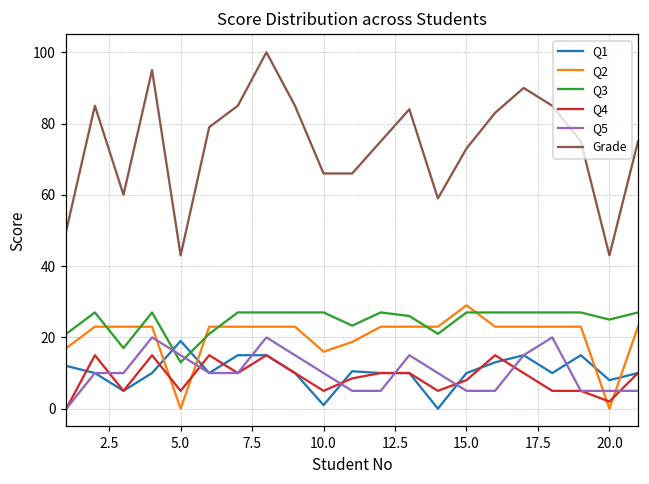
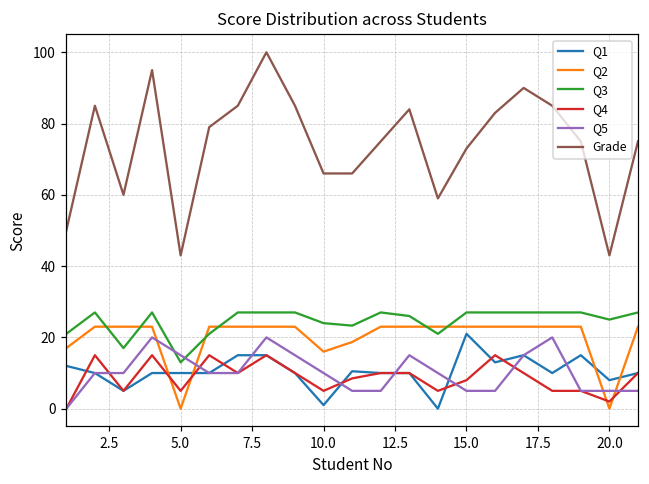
Q1, 5.0: 19 -> 10
Q3, 10.0: 27 -> 24
Q1, 15.0: 10 -> 21
Q2, 15.0: 29 -> 23
